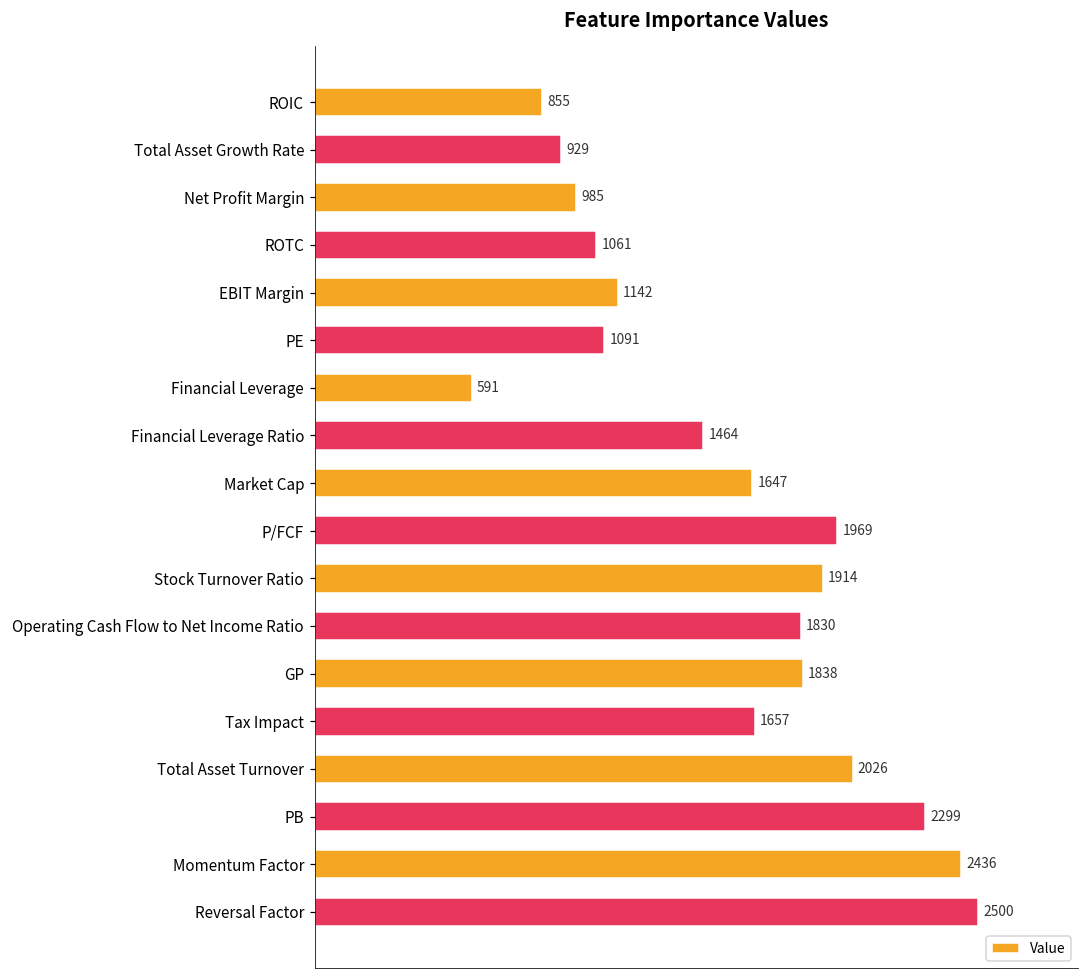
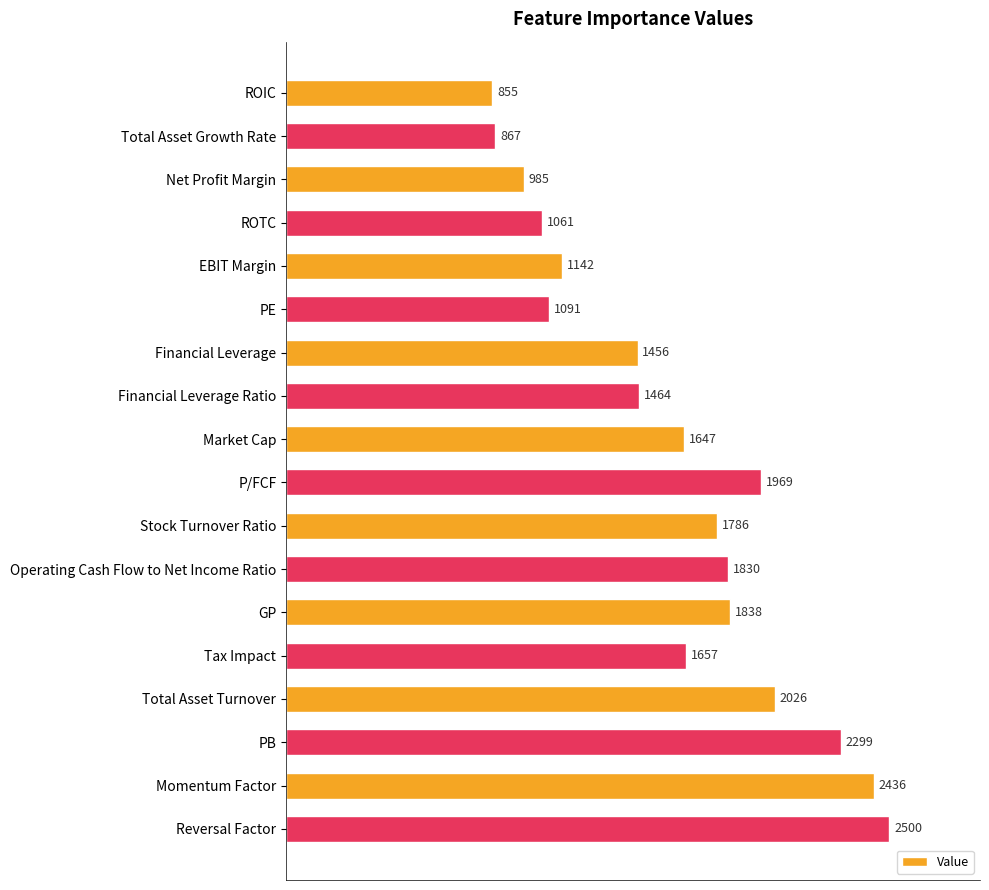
Total Asset Growth Rate: 929 -> 867
Financial Leverage: 591 -> 1456
Stock Turnover Ratio: 1914 -> 1786
